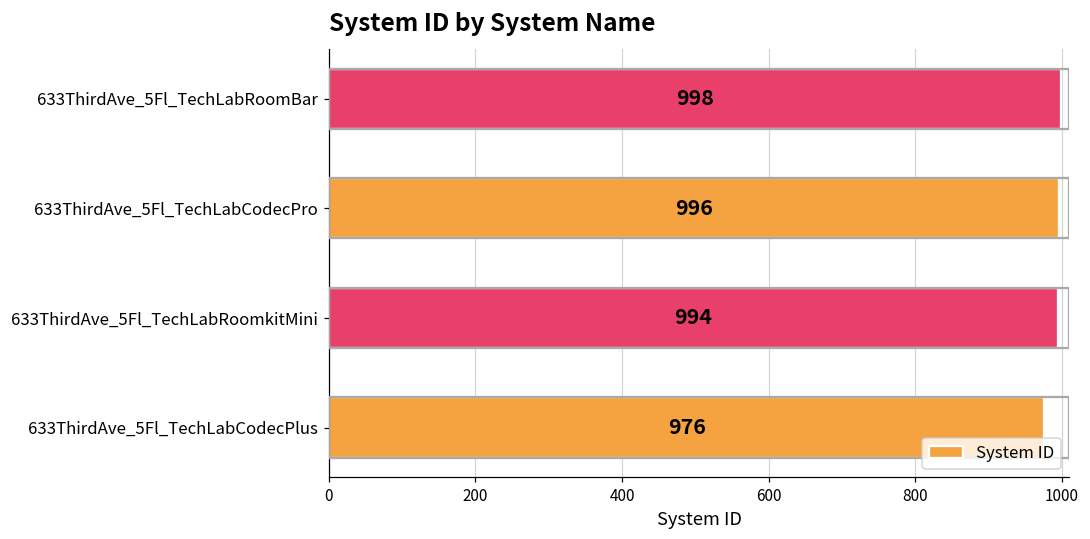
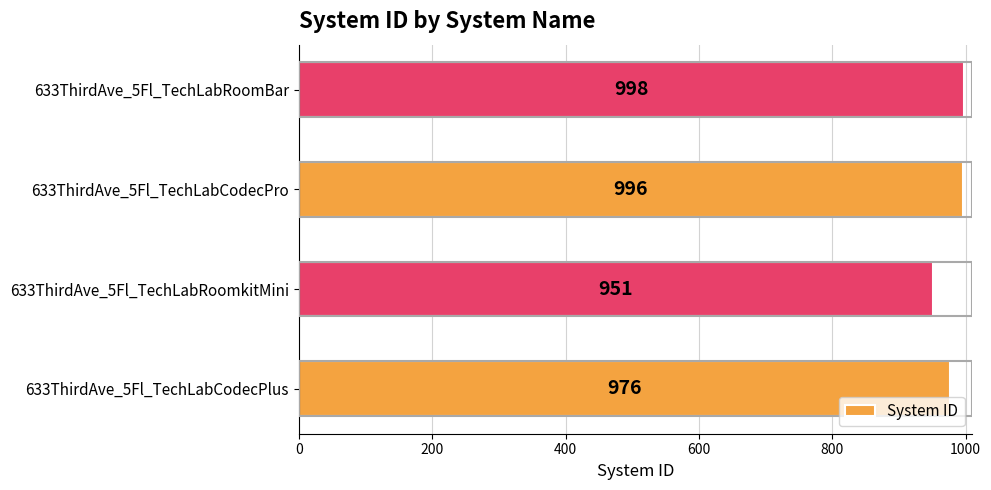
633ThirdAve_5Fl_TechLabRoomkitMini: 994 -> 951
